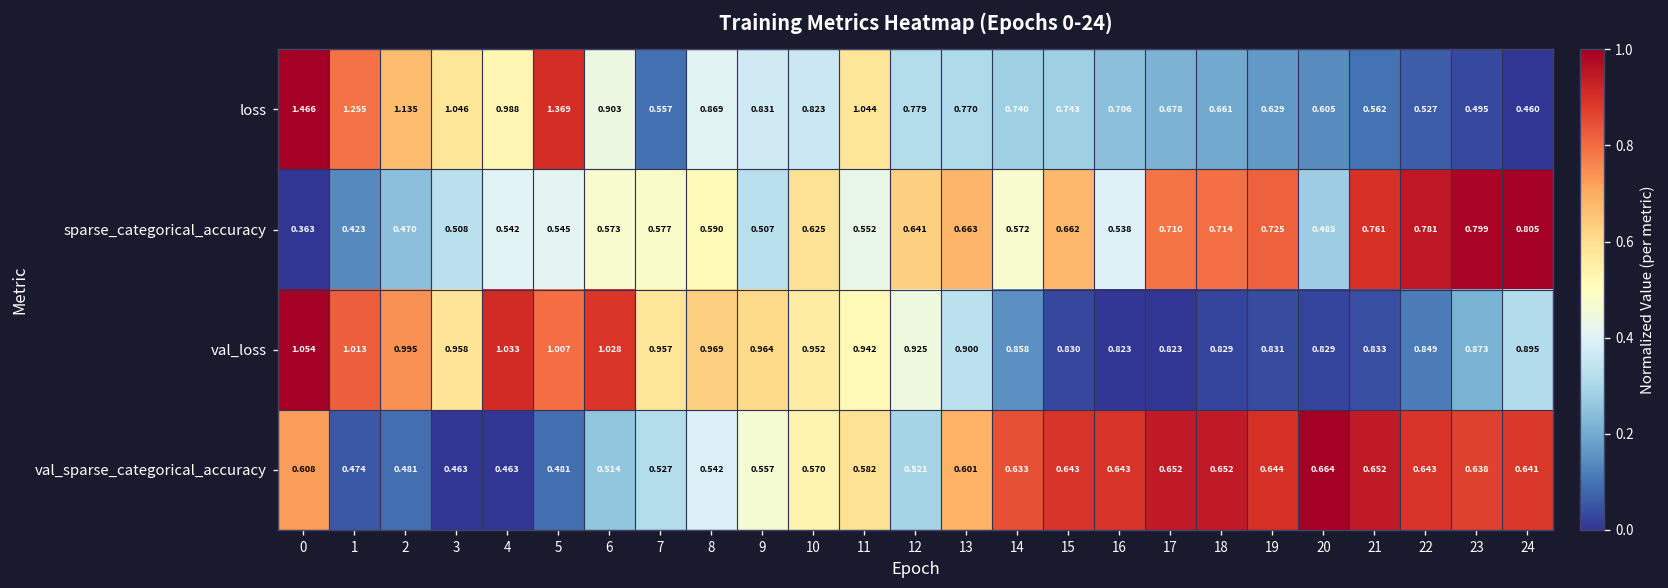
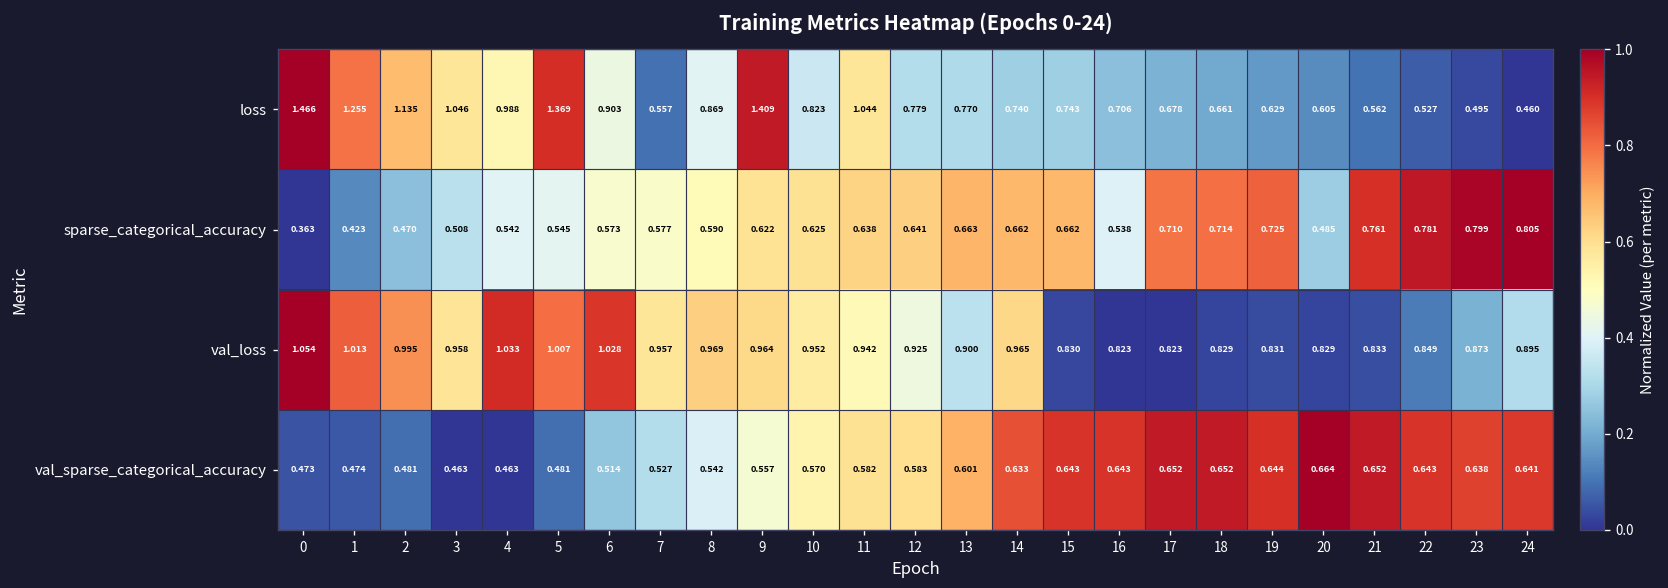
loss, 9: 0.831 -> 1.409
sparse_categorical_accuracy, 9: 0.507 -> 0.622
sparse_categorical_accuracy, 11: 0.552 -> 0.638
sparse_categorical_accuracy, 14: 0.572 -> 0.662
val_loss, 14: 0.858 -> 0.965
val_sparse_categorical_accuracy, 0: 0.608 -> 0.473
val_sparse_categorical_accuracy, 12: 0.521 -> 0.583
